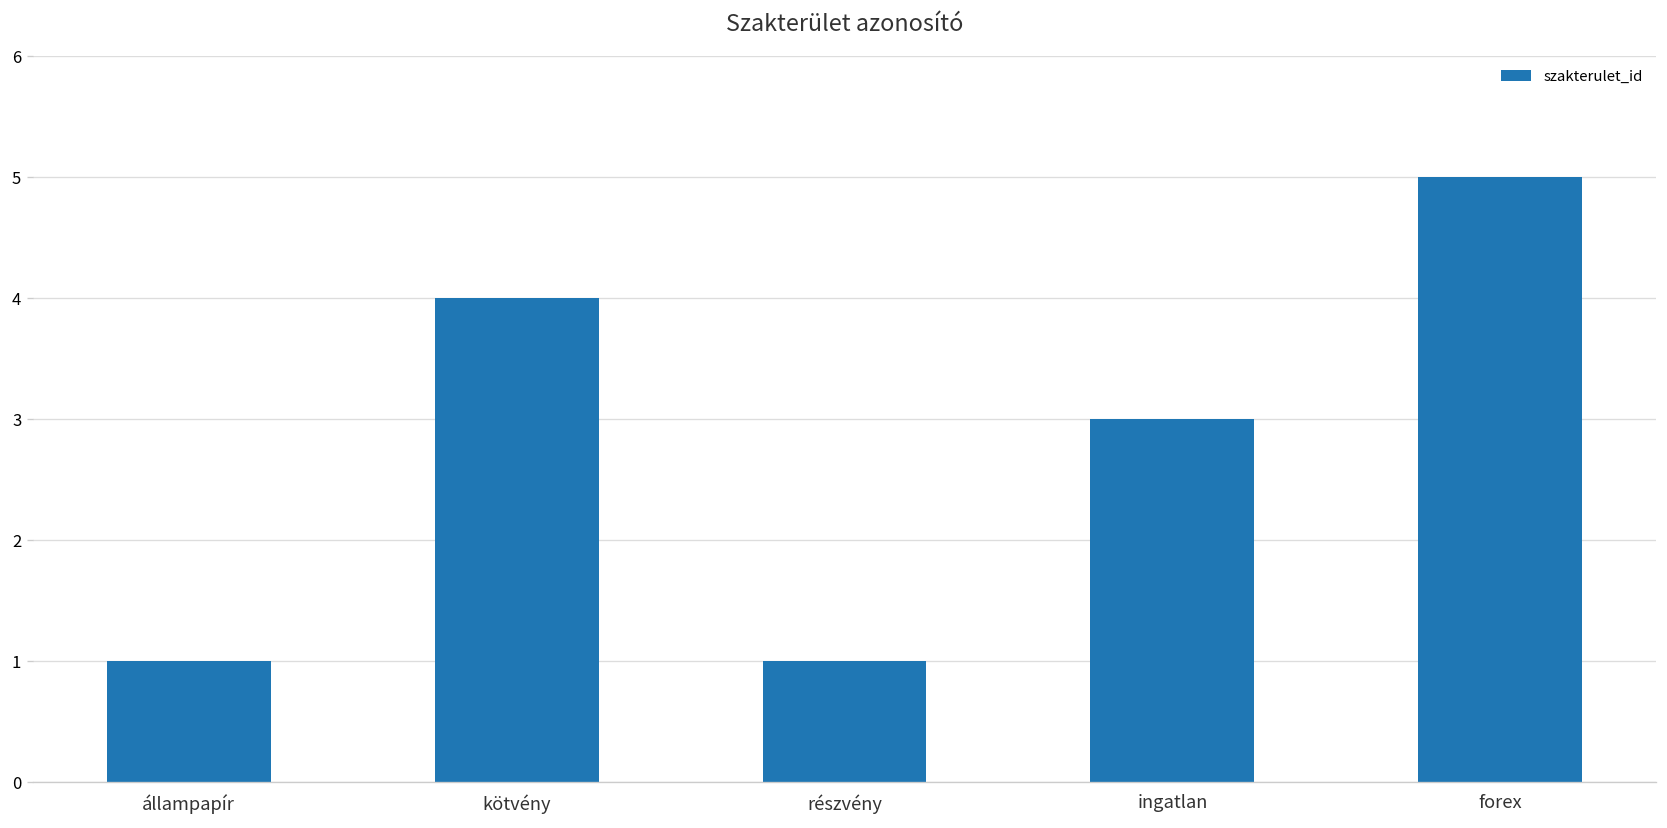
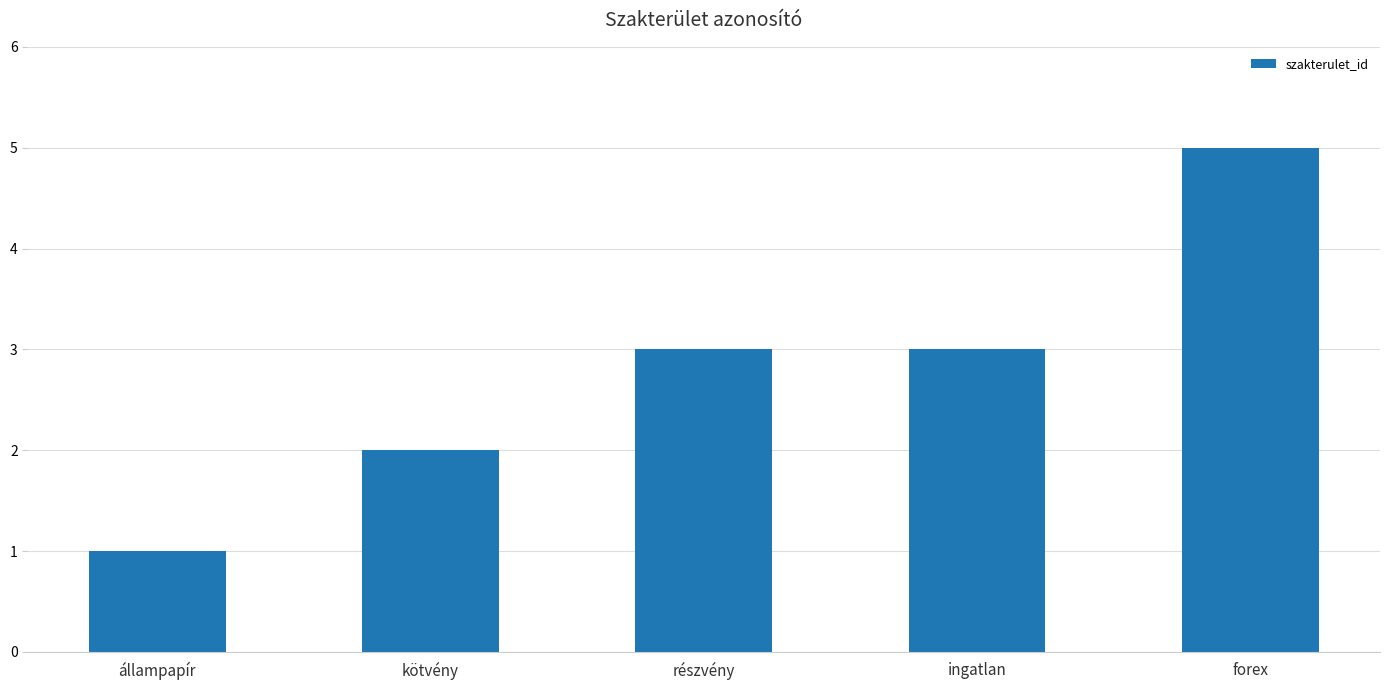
kötvény: 4 -> 2
részvény: 1 -> 3
